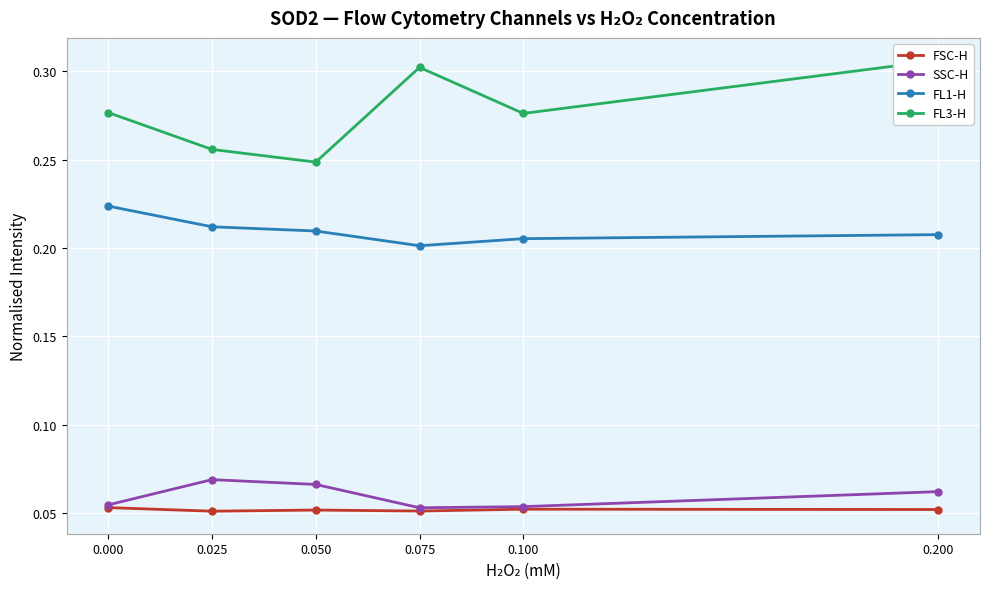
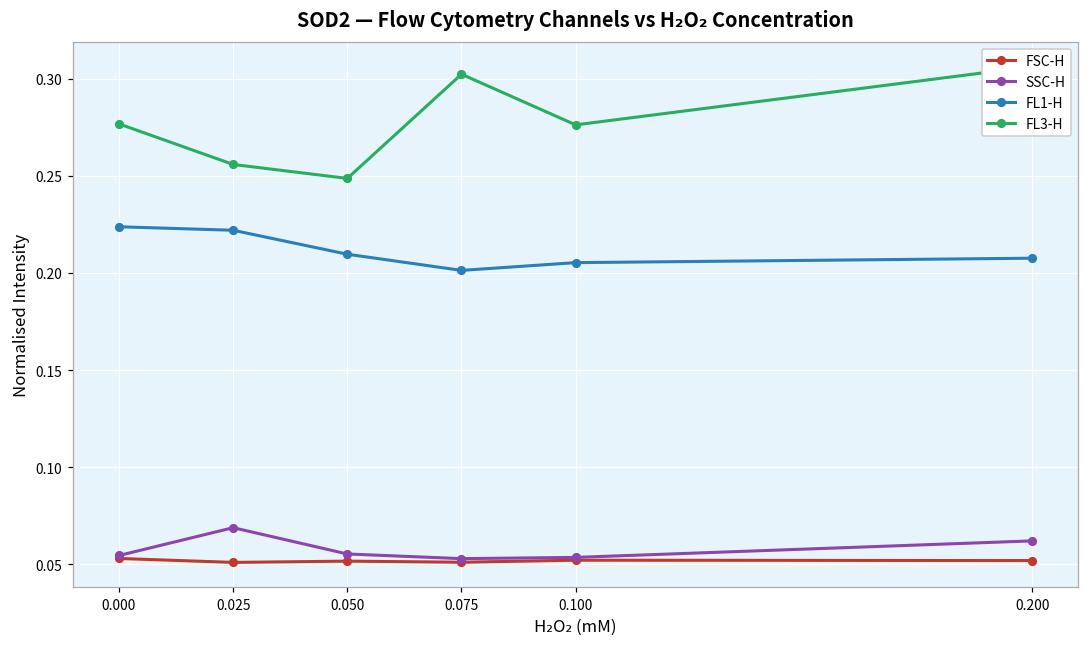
FL1-H, 0.025: 0.212 -> 0.222
SSC-H, 0.050: 0.066 -> 0.055
